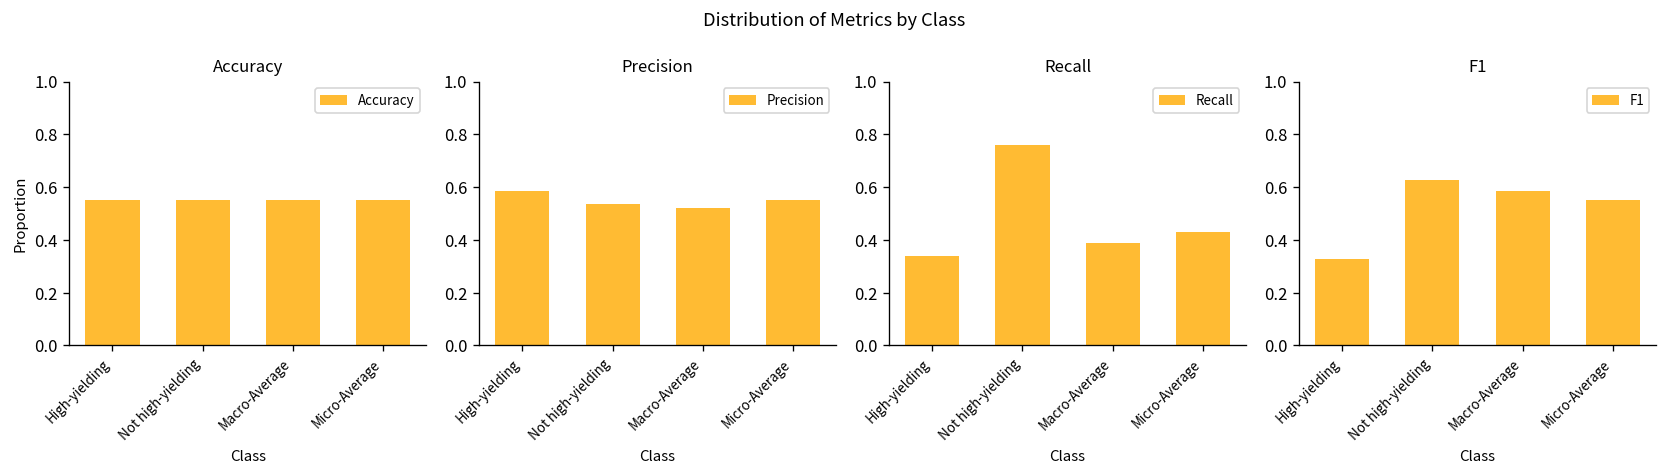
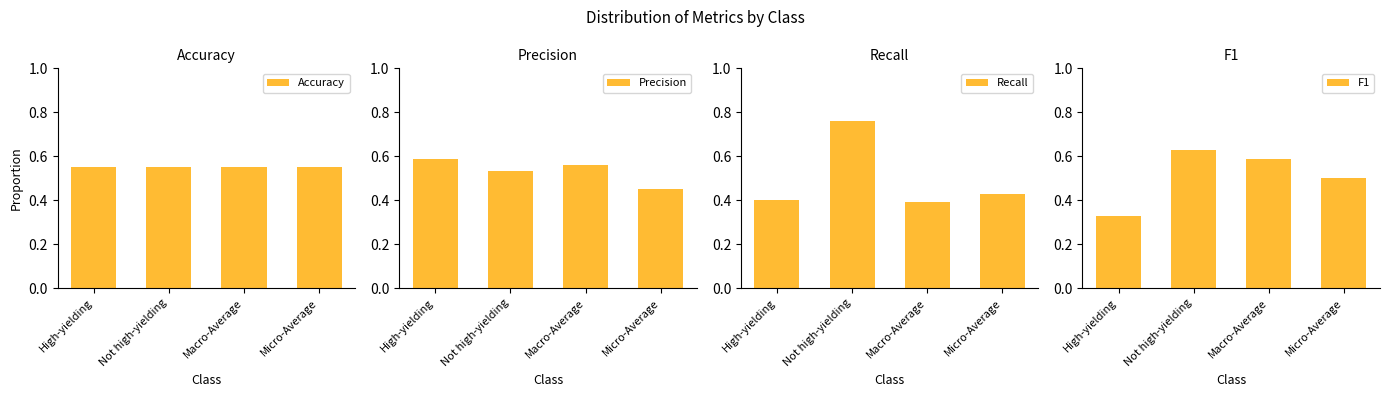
Precision, Macro-Average: 0.52 -> 0.56
Precision, Micro-Average: 0.55 -> 0.45
Recall, High-yielding: 0.34 -> 0.40
F1, Micro-Average: 0.55 -> 0.50
